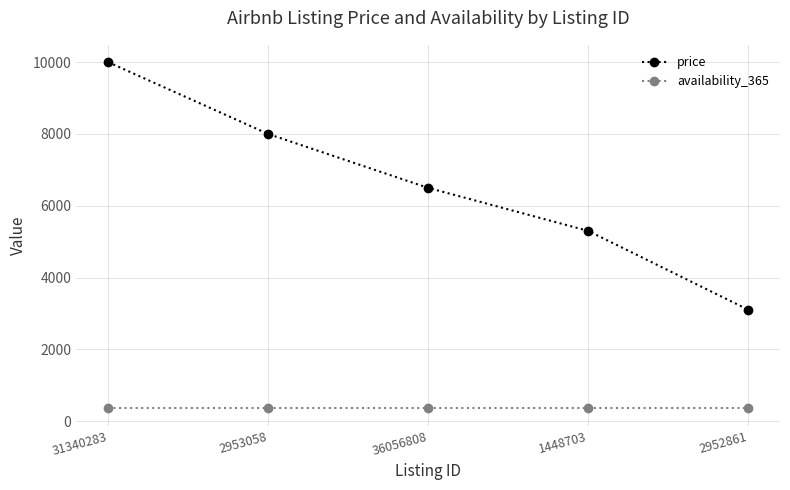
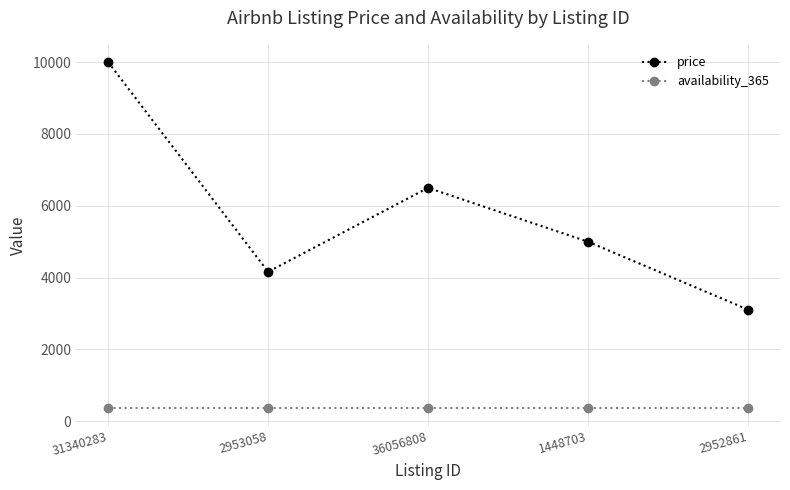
price, 2953058: 8000 -> 4200
price, 1448703: 5300 -> 5000
